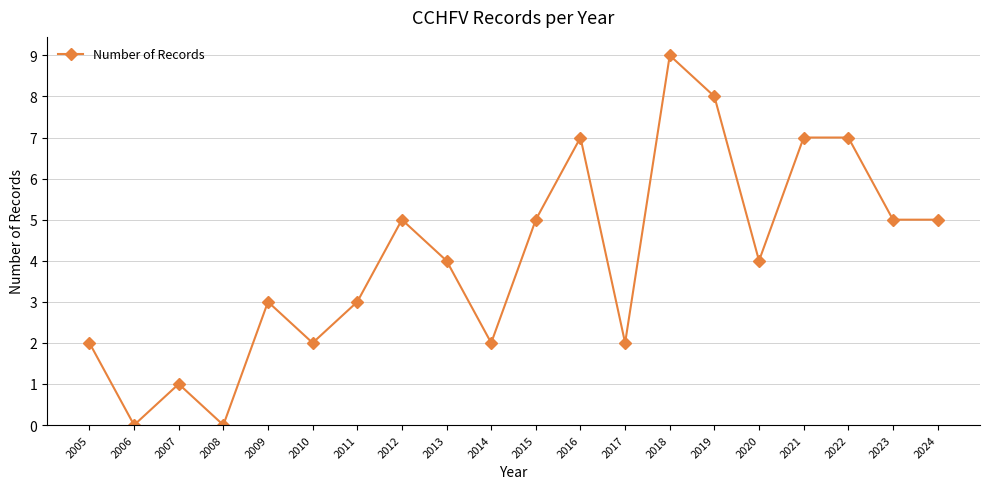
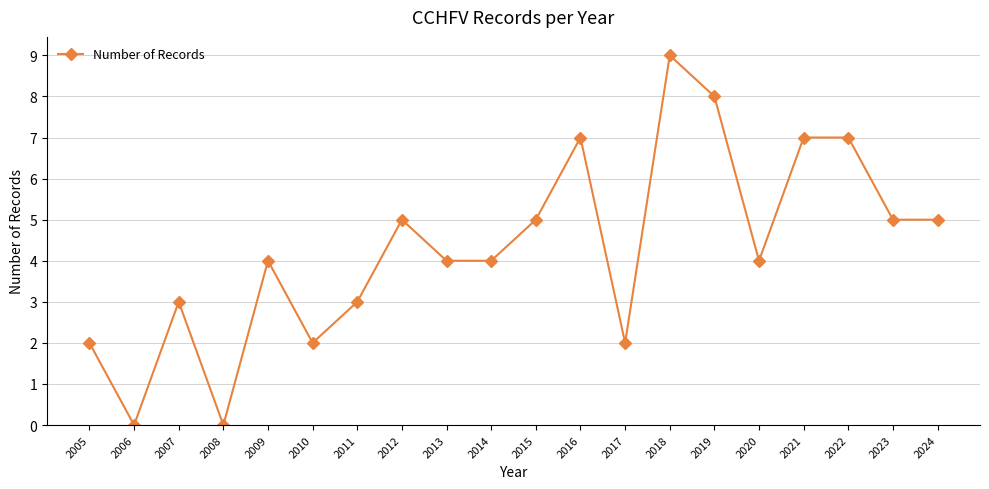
2007: 1 -> 3
2009: 3 -> 4
2014: 2 -> 4
